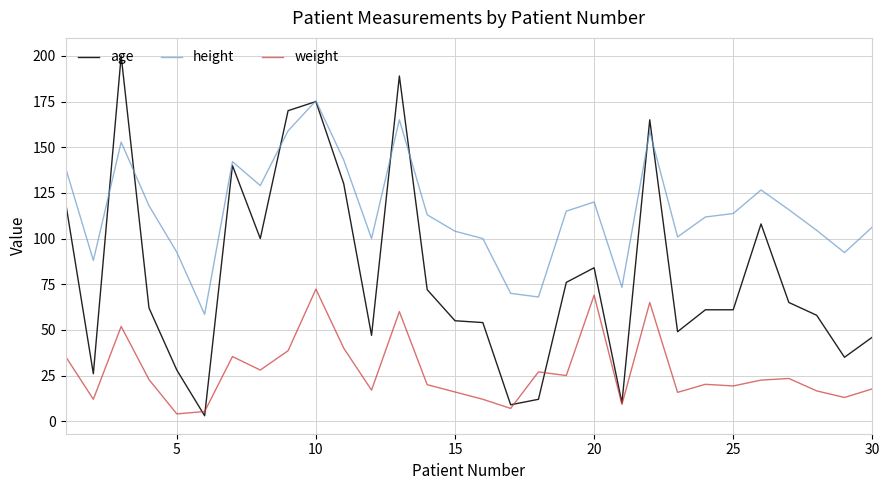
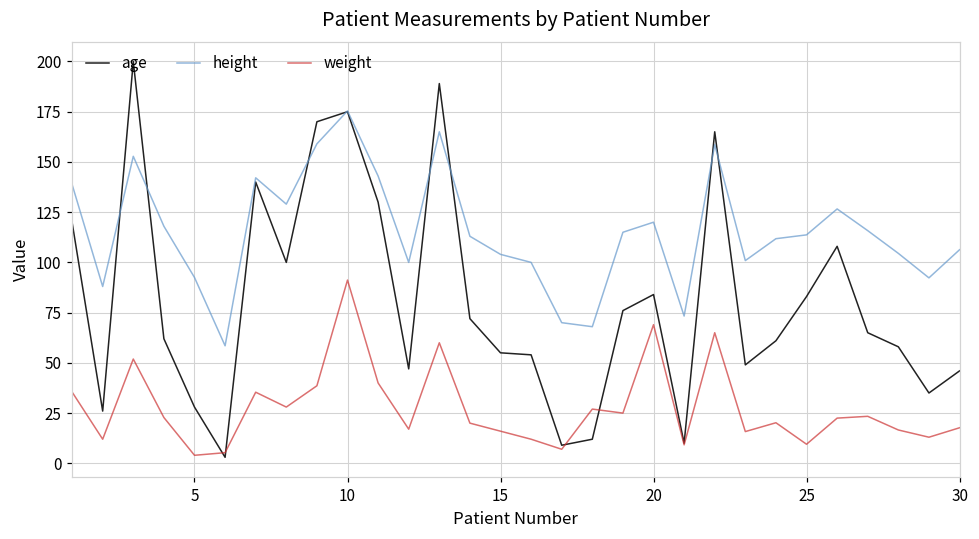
weight, 10: 72 -> 91
age, 25: 61 -> 83
weight, 25: 19 -> 10
